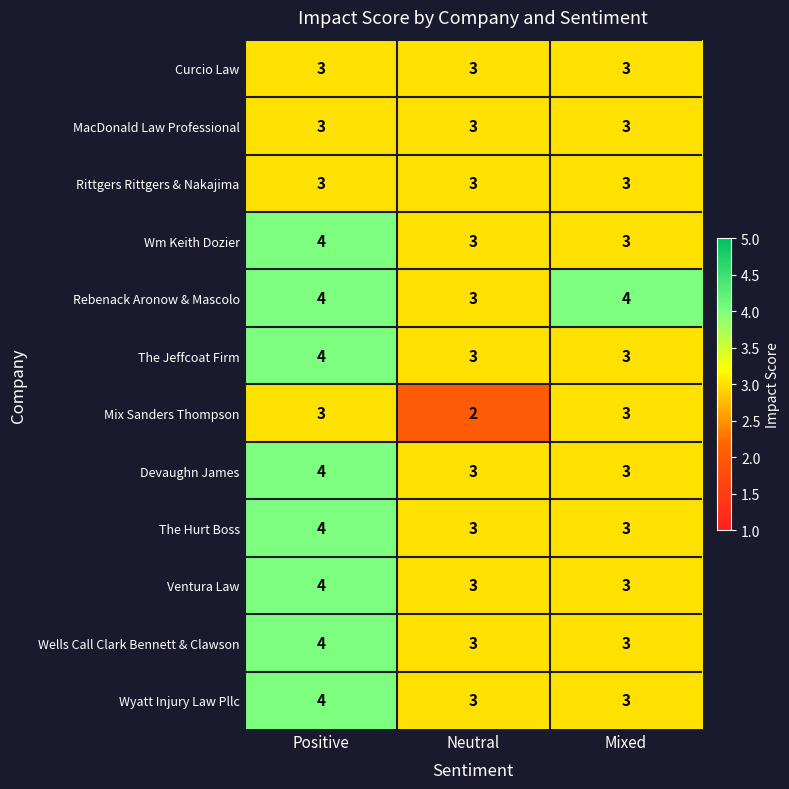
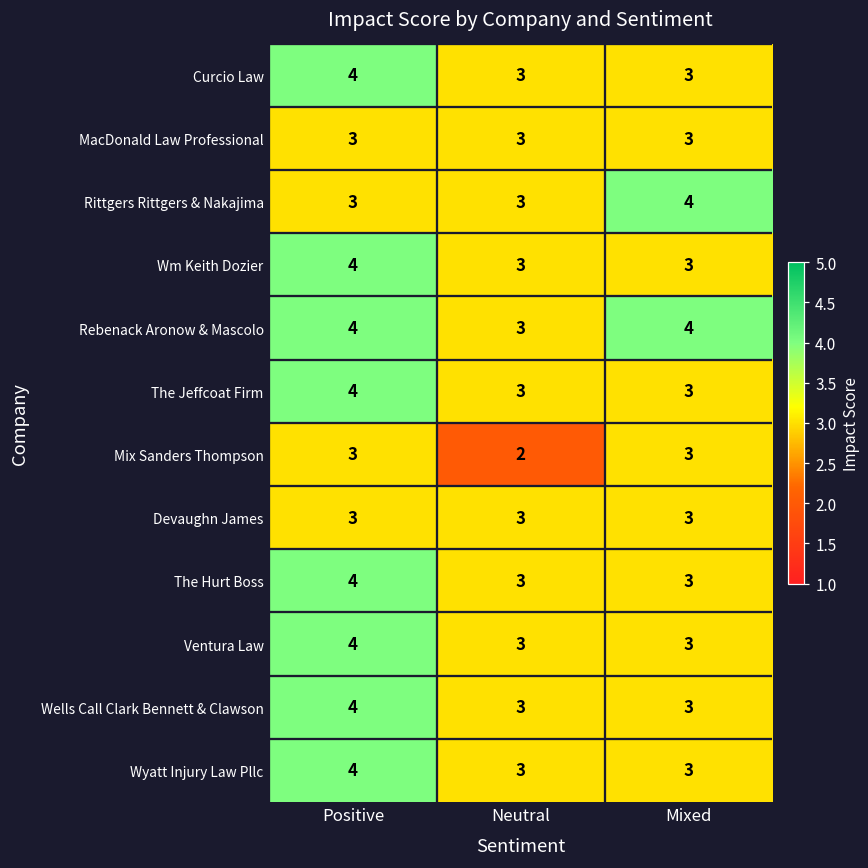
Curcio Law, Positive: 3 -> 4
Rittgers Rittgers & Nakajima, Mixed: 3 -> 4
Devaughn James, Positive: 4 -> 3
